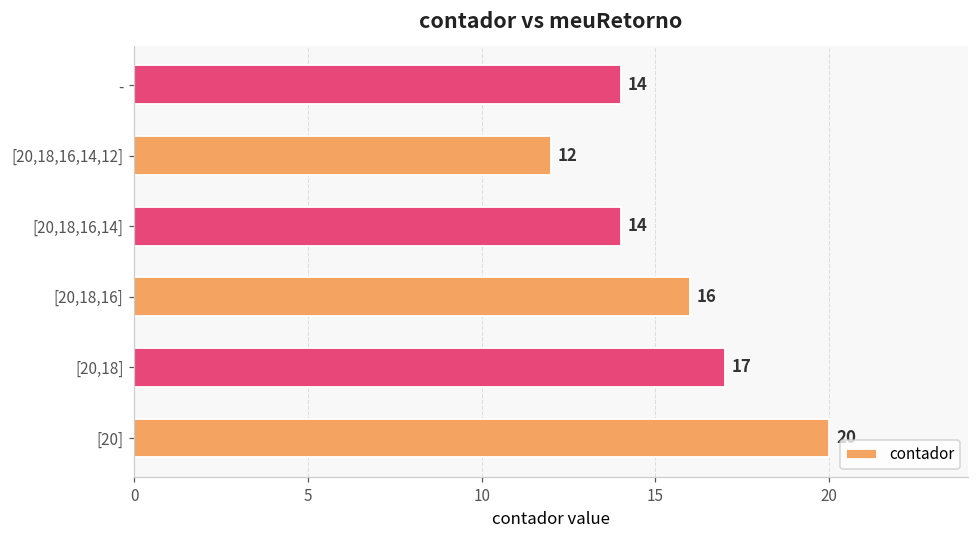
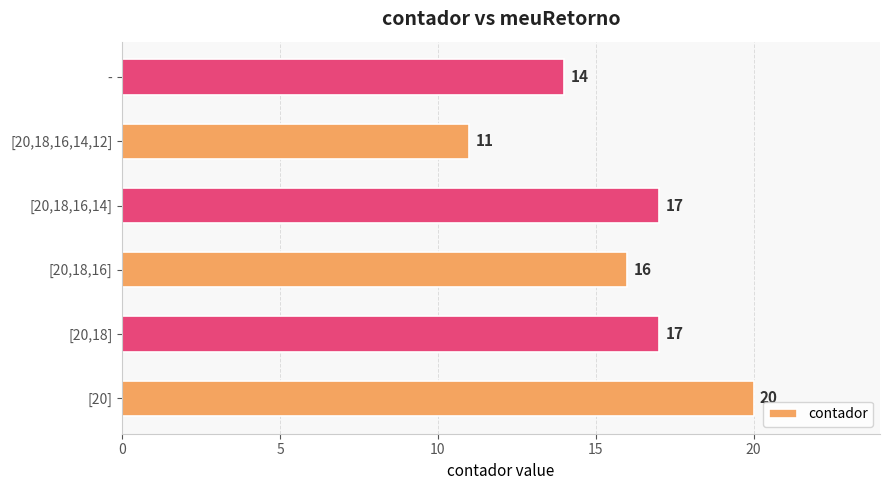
[20,18,16,14,12]: 12 -> 11
[20,18,16,14]: 14 -> 17
